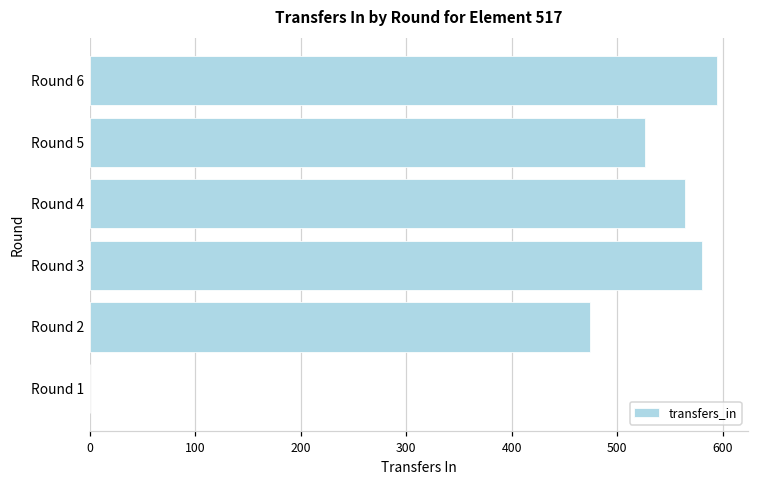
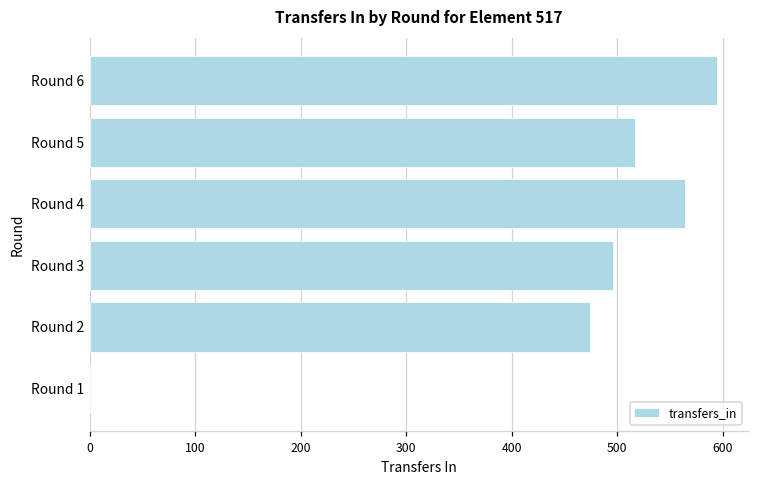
Round 5: 530 -> 520
Round 3: 580 -> 500
